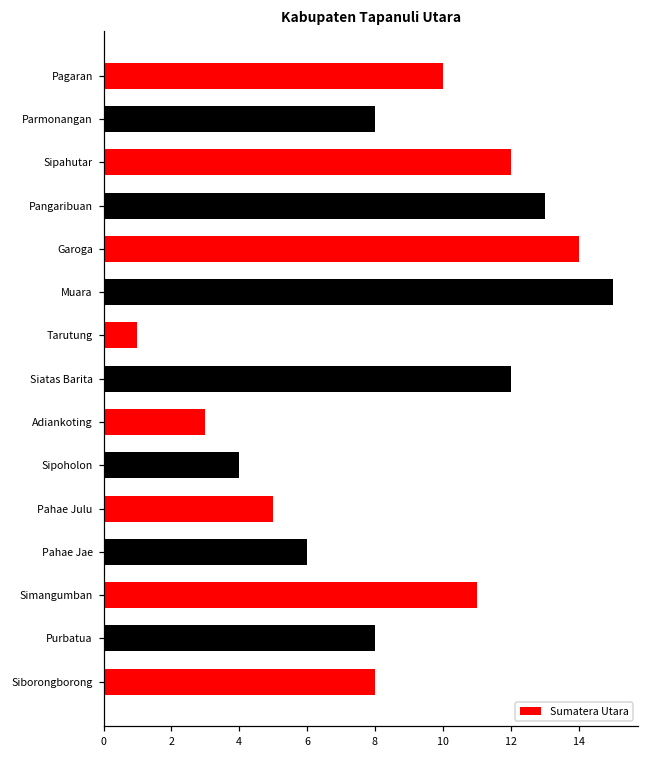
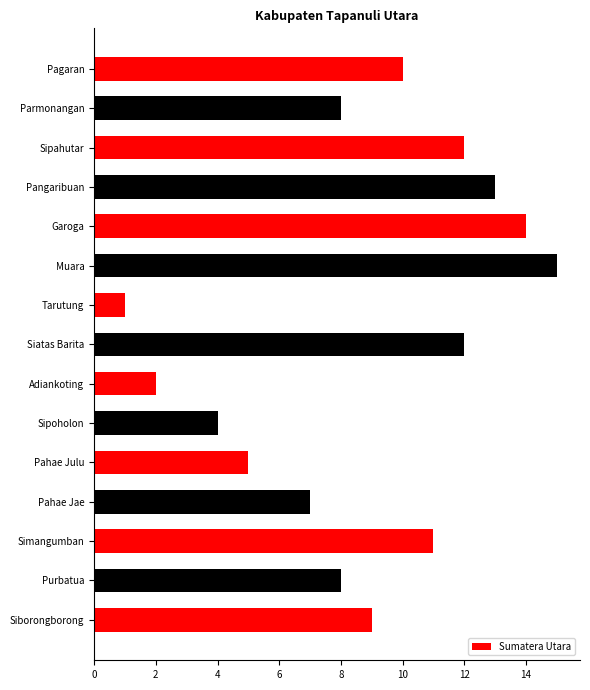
Adiankoting: 3 -> 2
Pahae Jae: 6 -> 7
Siborongborong: 8 -> 9
